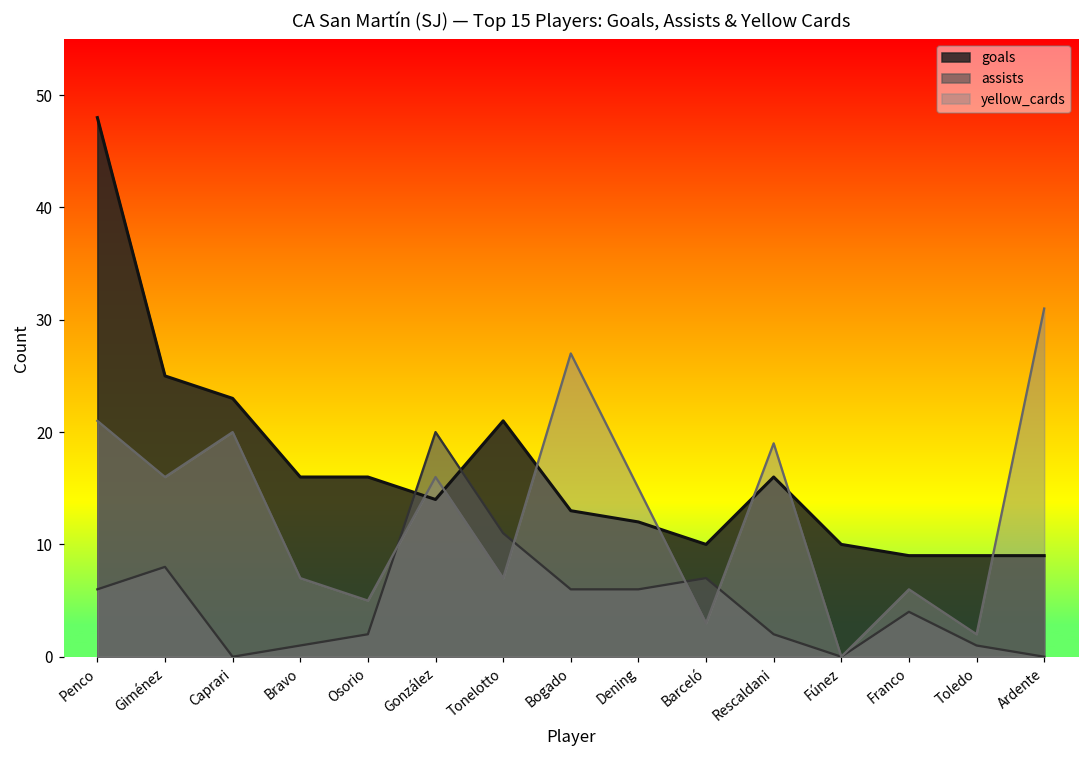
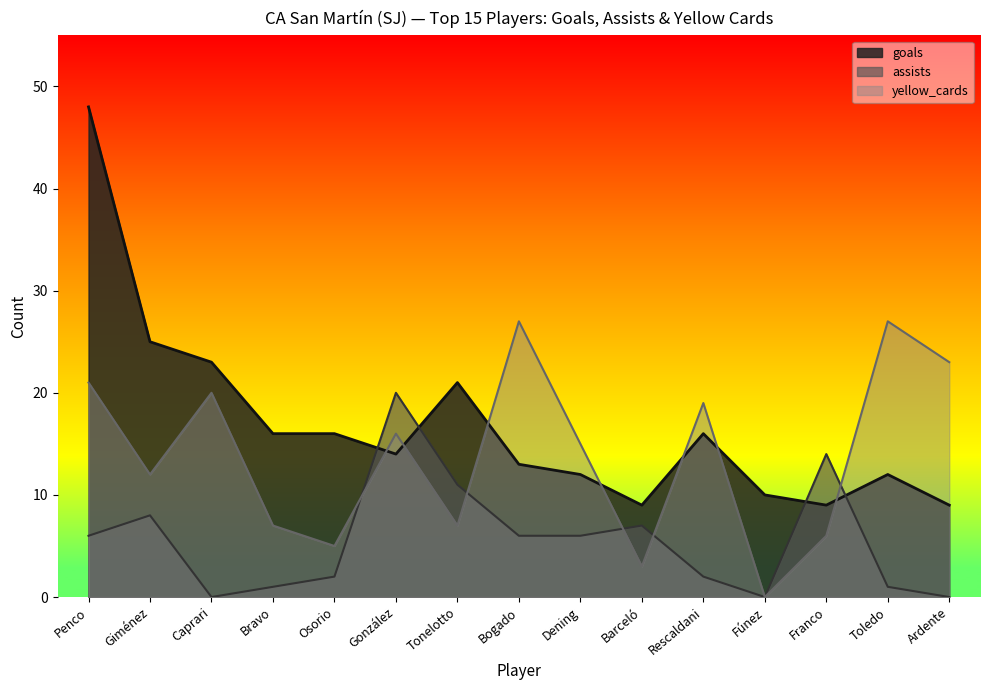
yellow_cards, Giménez: 16 -> 12
goals, Barceló: 10 -> 9
assists, Franco: 4 -> 14
goals, Toledo: 9 -> 12
yellow_cards, Toledo: 2 -> 27
yellow_cards, Ardente: 31 -> 23
